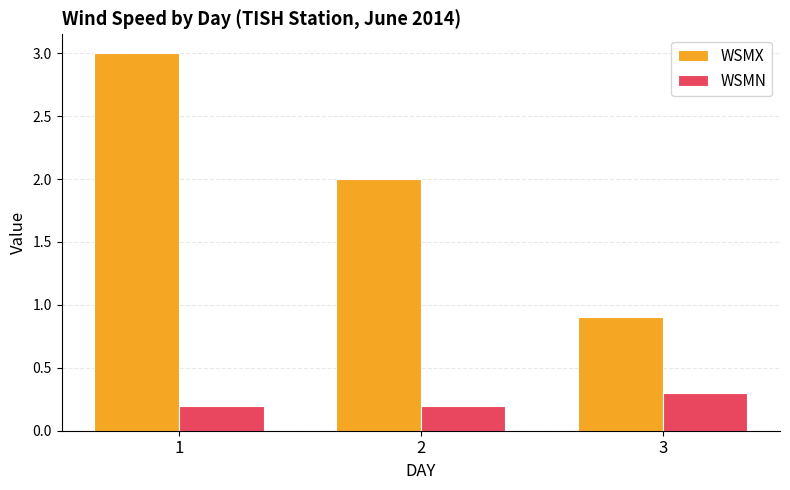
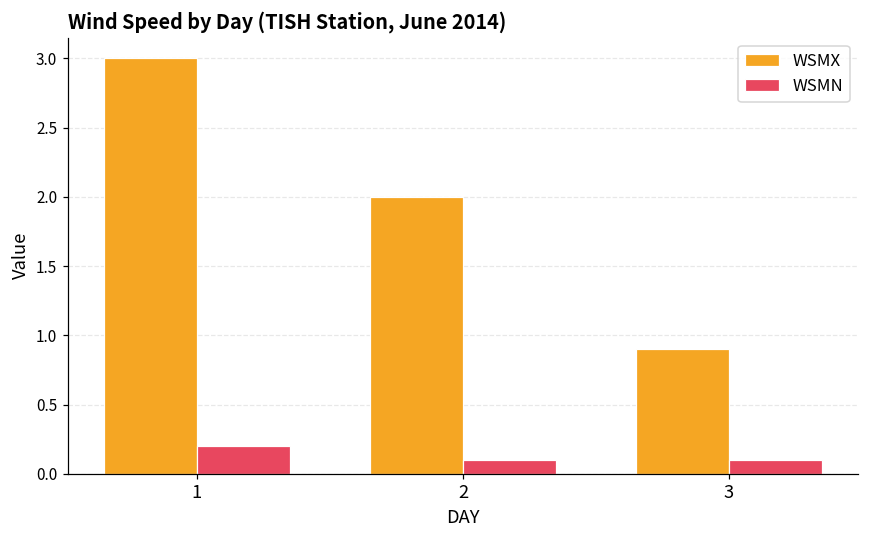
WSMN, 2: 0.2 -> 0.1
WSMN, 3: 0.3 -> 0.1
